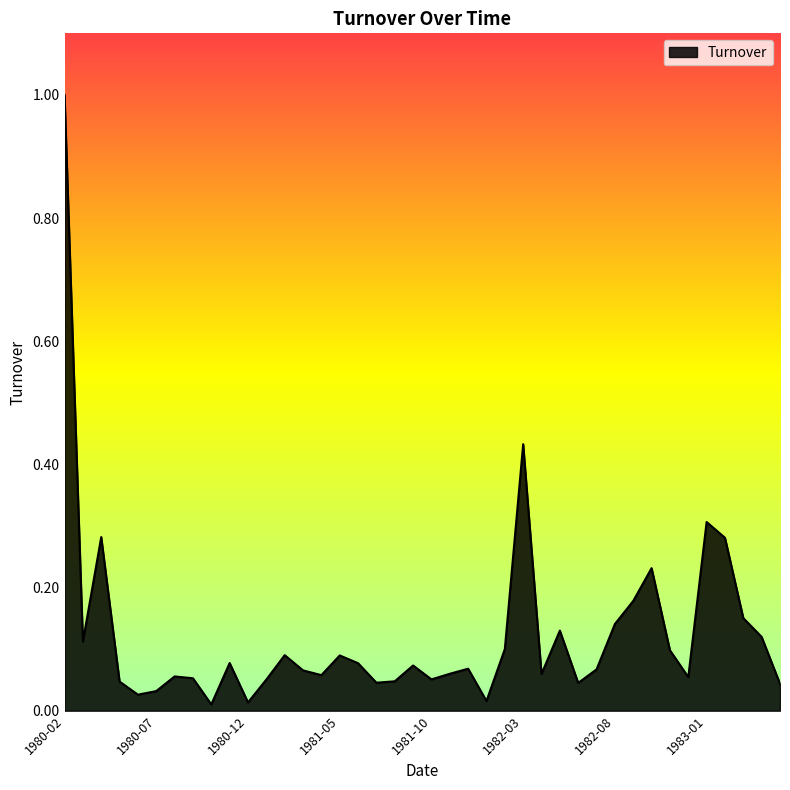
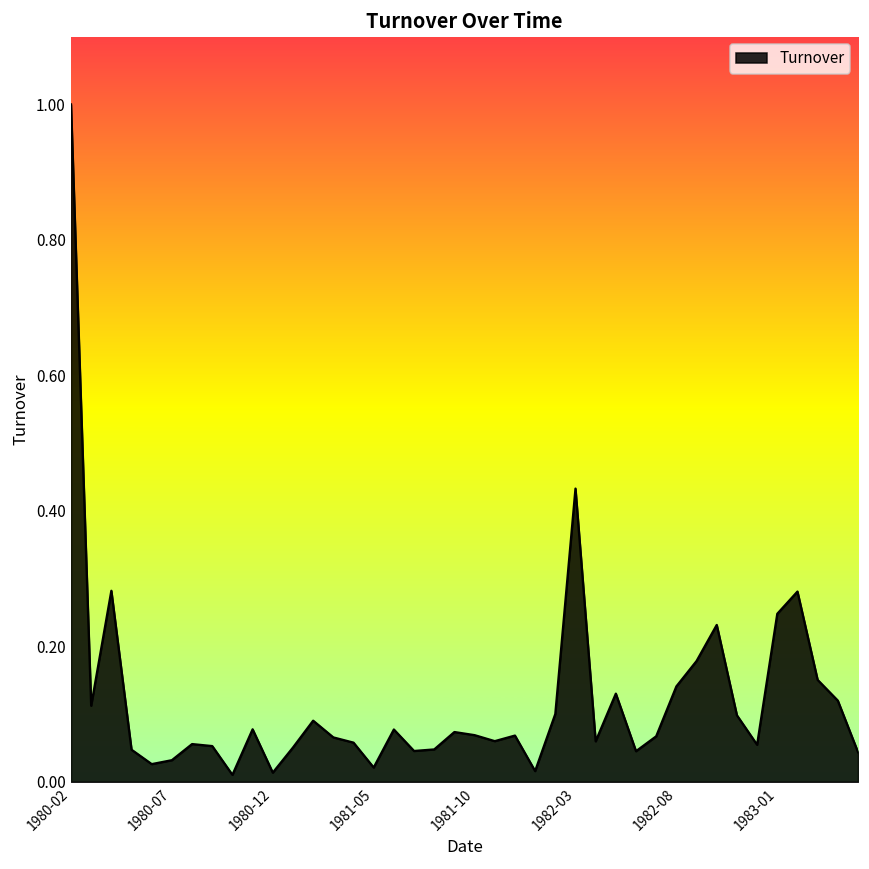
1981-05: 0.09 -> 0.02
1981-10: 0.05 -> 0.07
1983-01: 0.31 -> 0.25
